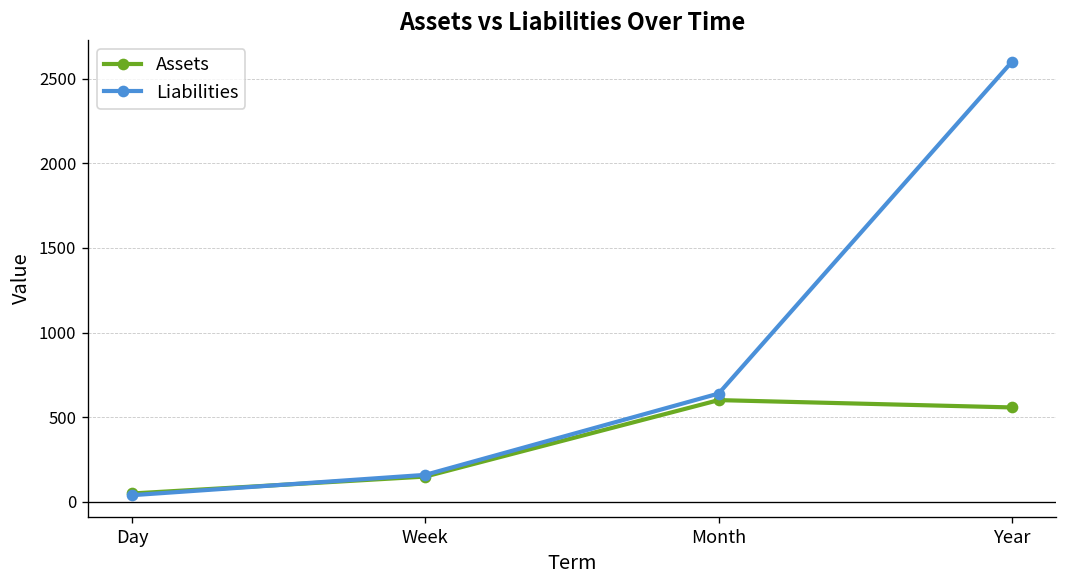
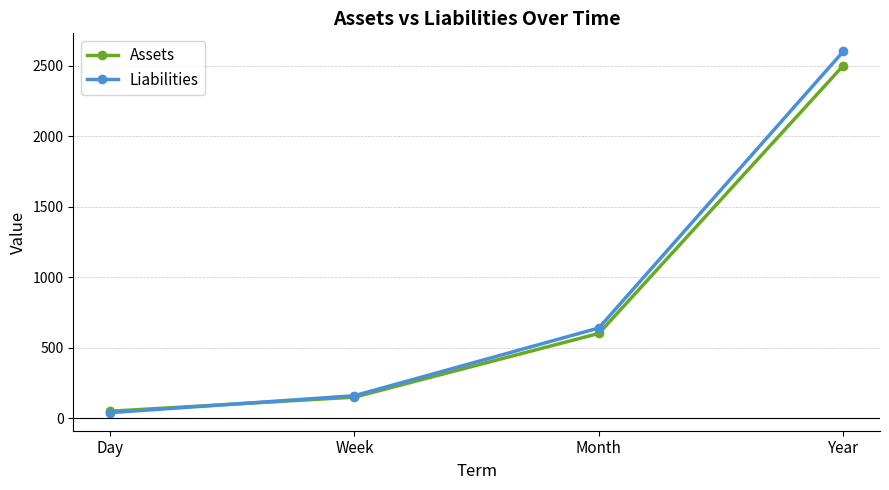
Assets, Year: 560 -> 2500
